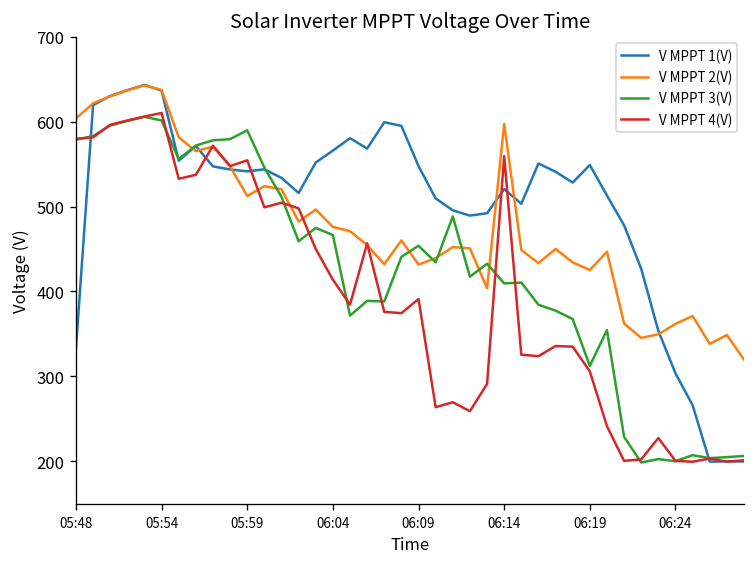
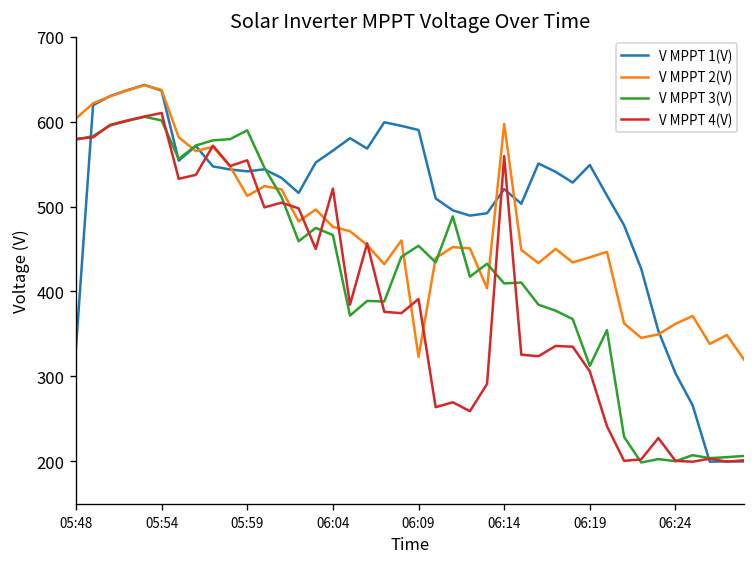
V MPPT 4(V), 06:04: 410 -> 520
V MPPT 1(V), 06:09: 550 -> 590
V MPPT 2(V), 06:09: 430 -> 320
V MPPT 2(V), 06:19: 430 -> 440
